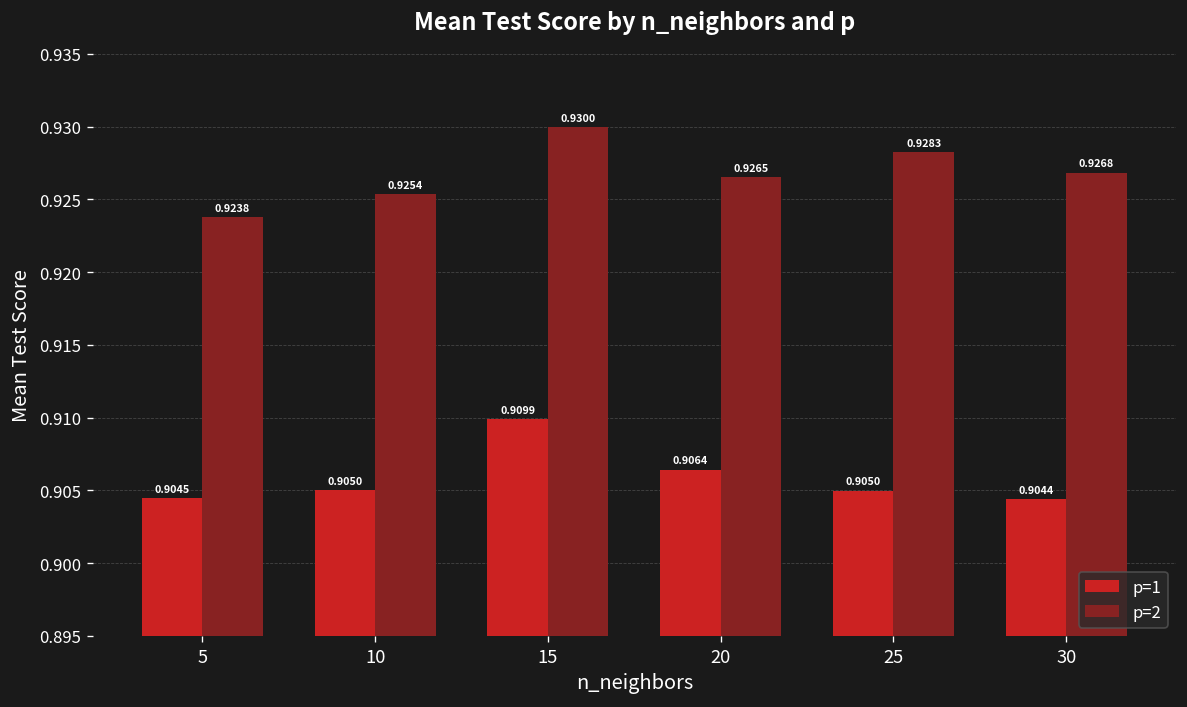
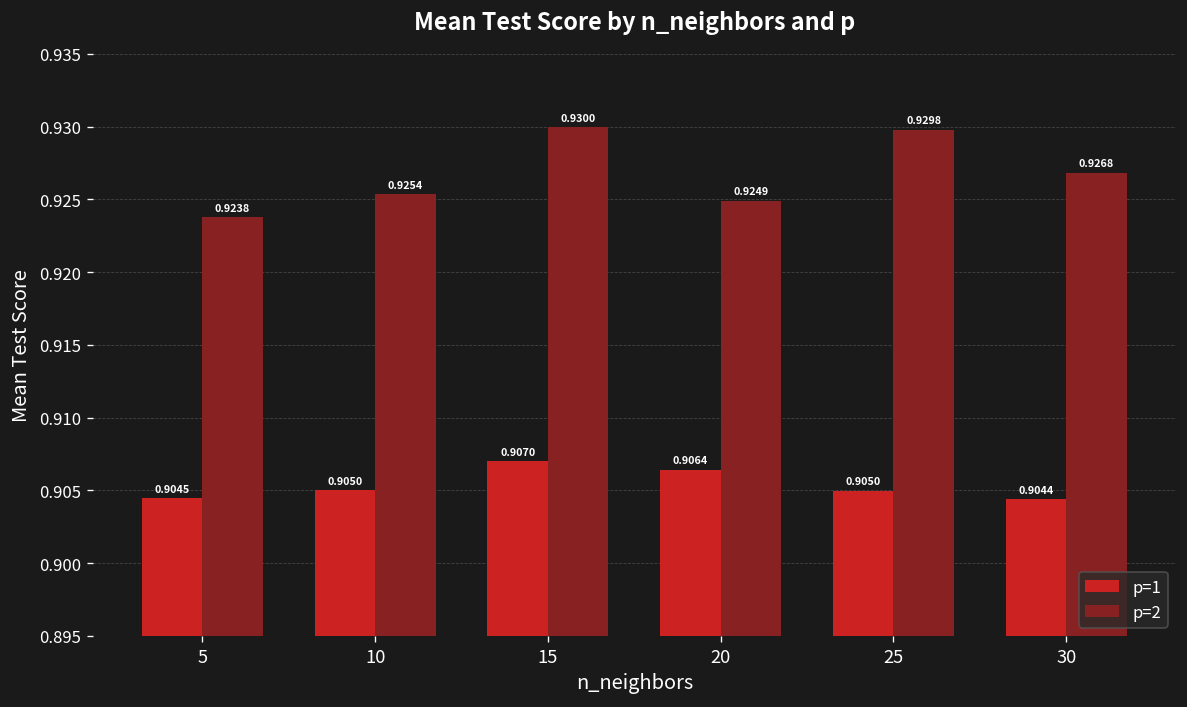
p=1, 15: 0.9099 -> 0.9070
p=2, 20: 0.9265 -> 0.9249
p=2, 25: 0.9283 -> 0.9298
